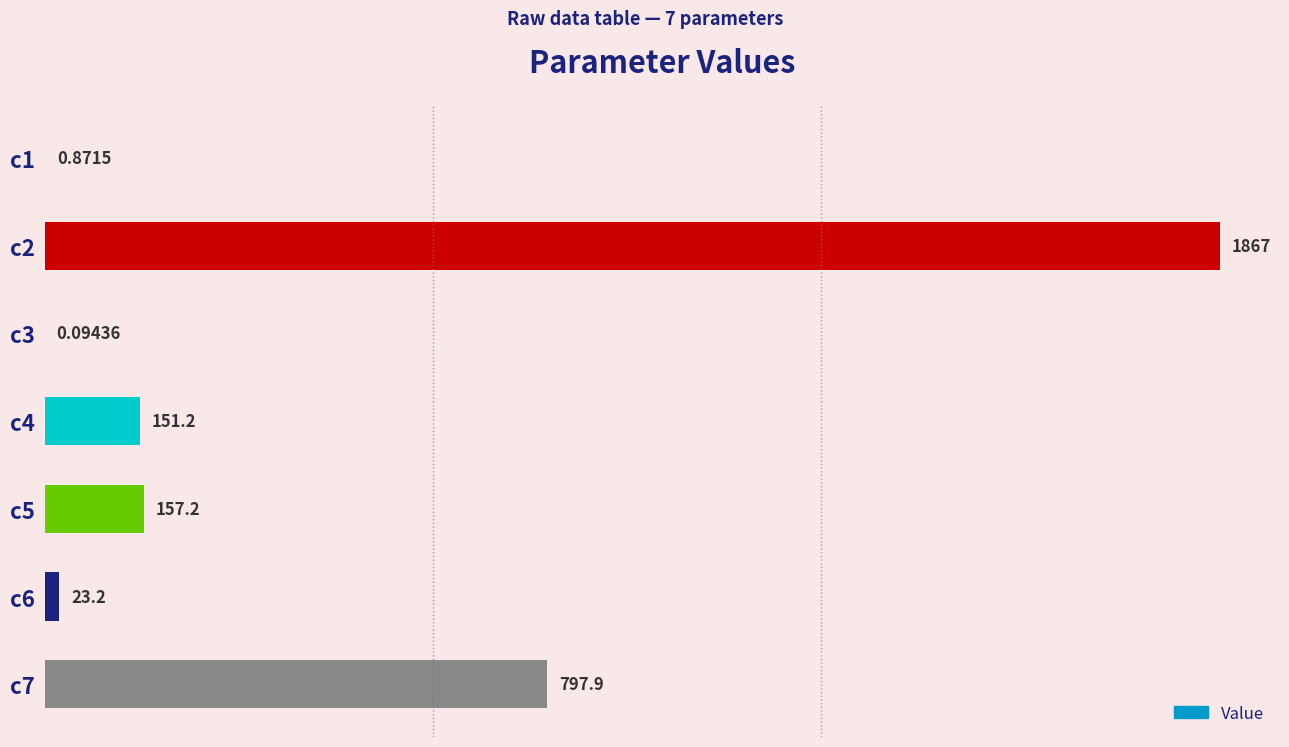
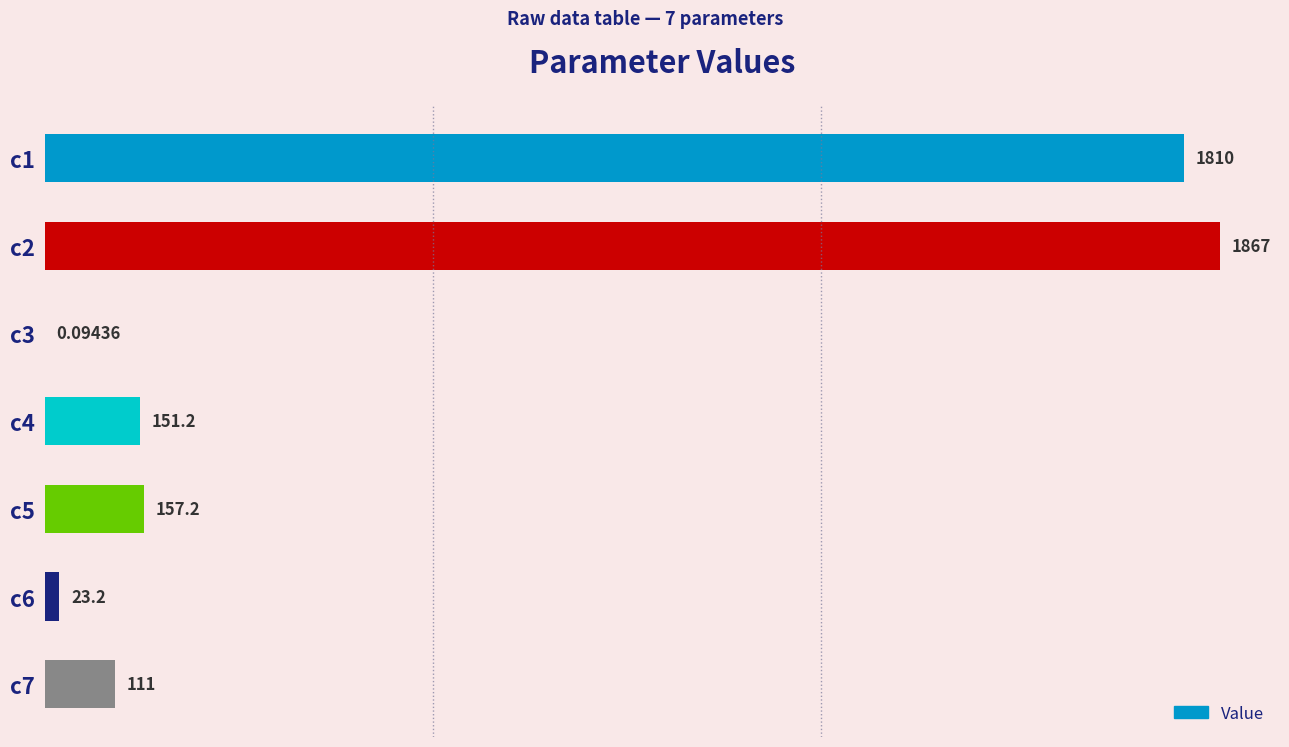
c1: 0.8715 -> 1810
c7: 797.9 -> 111
